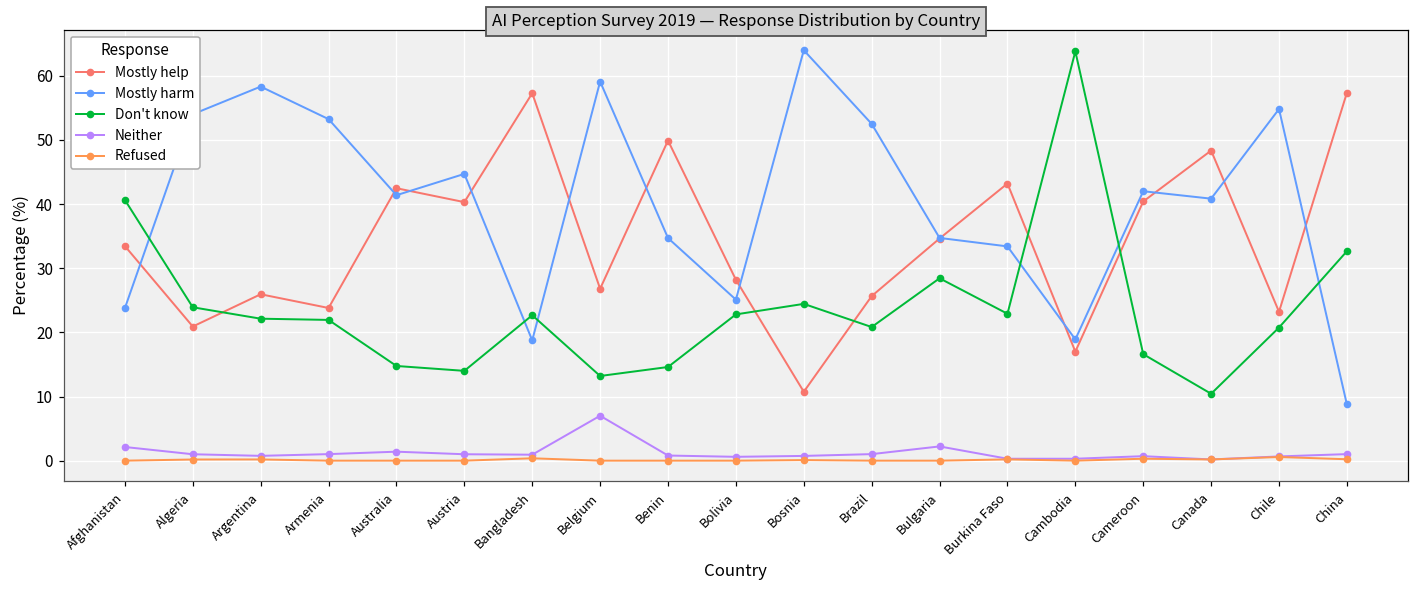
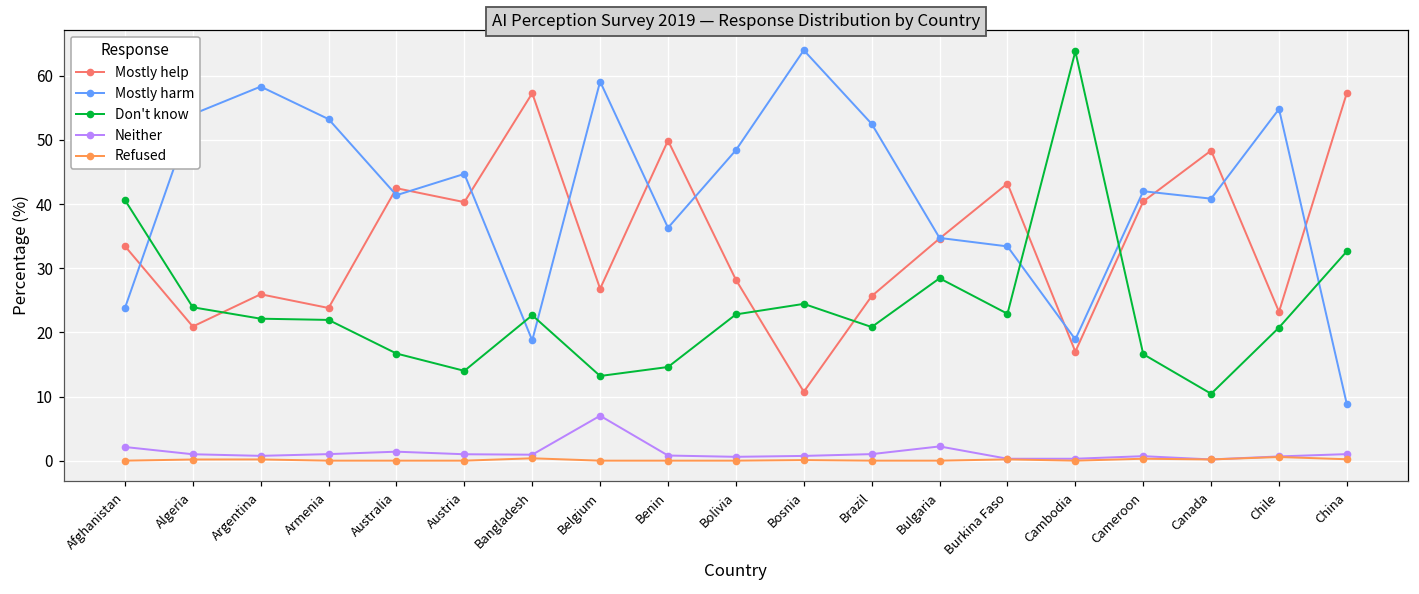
Don't know, Australia: 15 -> 17
Mostly harm, Benin: 35 -> 36
Mostly harm, Bolivia: 25 -> 48
